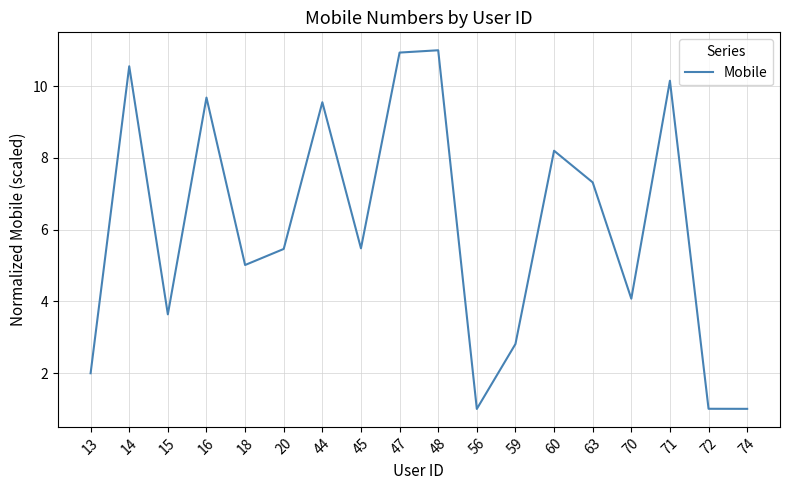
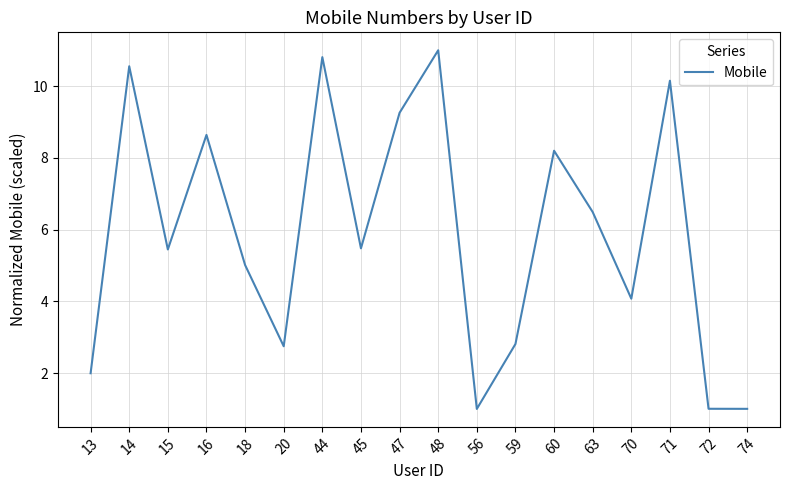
15: 3.6 -> 5.4
16: 9.7 -> 8.6
20: 5.5 -> 2.7
44: 9.6 -> 10.8
47: 10.9 -> 9.3
63: 7.3 -> 6.5
